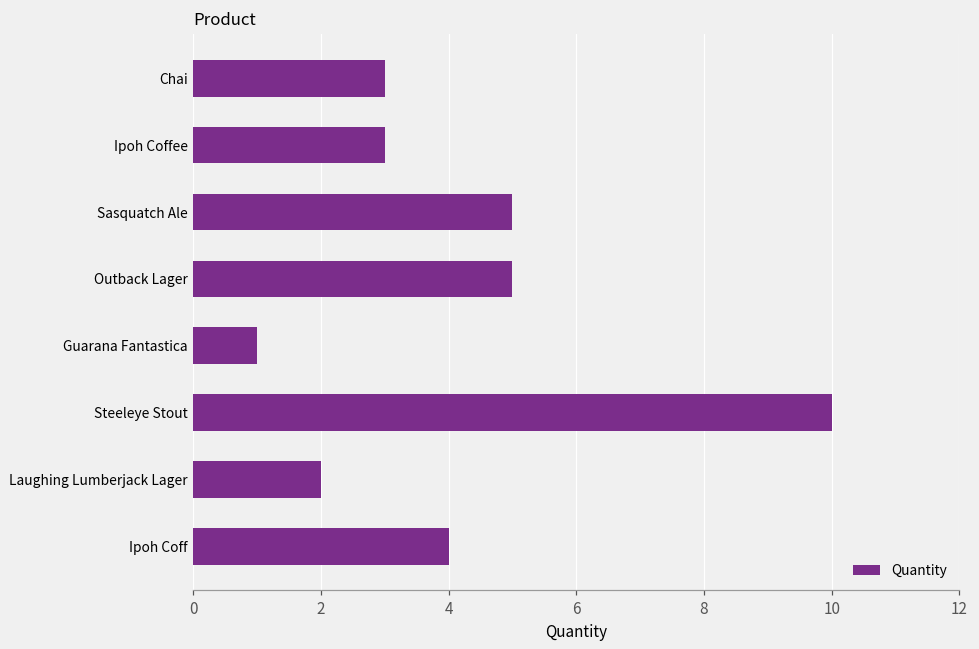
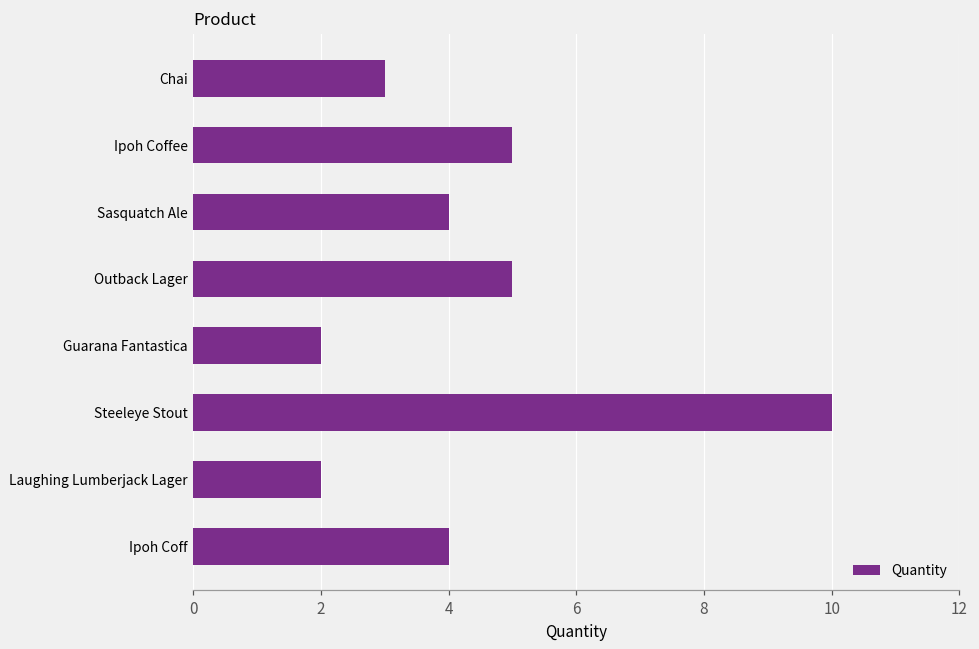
Ipoh Coffee: 3 -> 5
Sasquatch Ale: 5 -> 4
Guarana Fantastica: 1 -> 2
